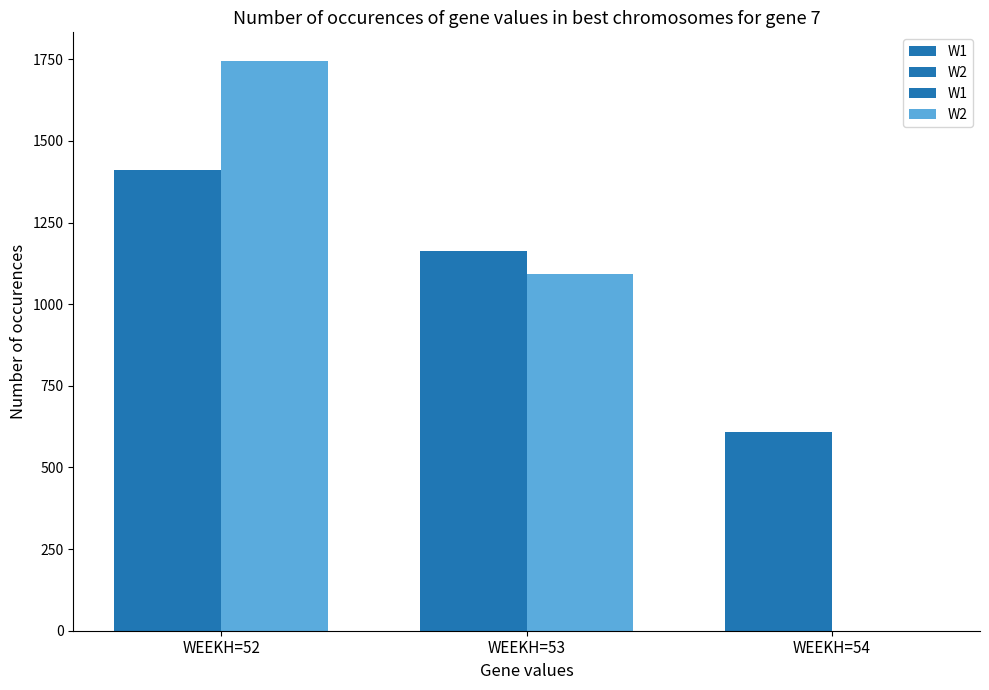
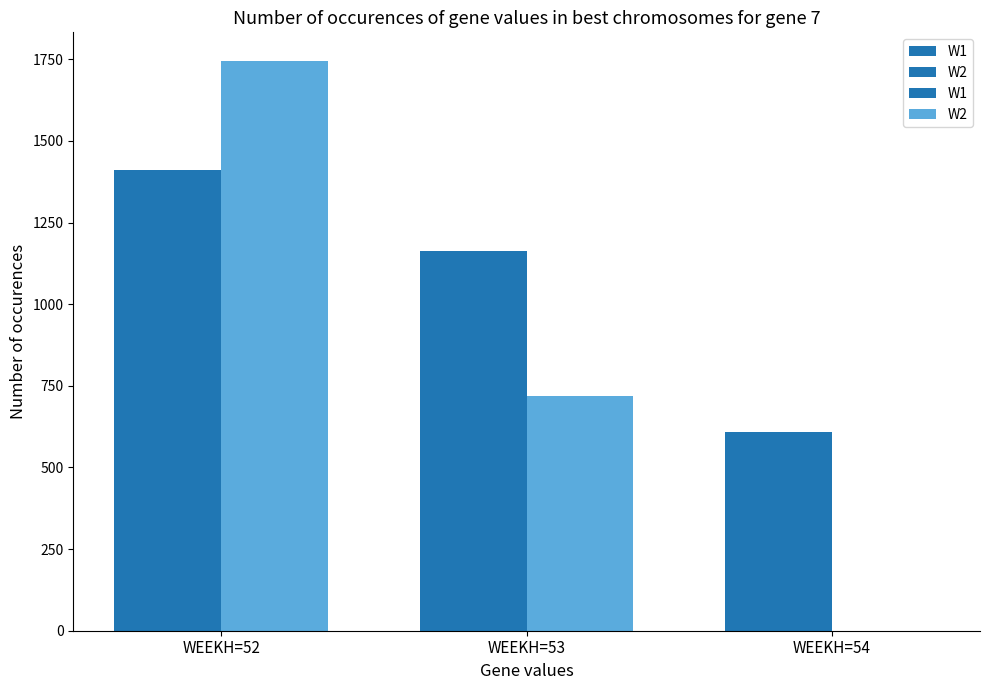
W2, WEEKH=53: 1090 -> 720
